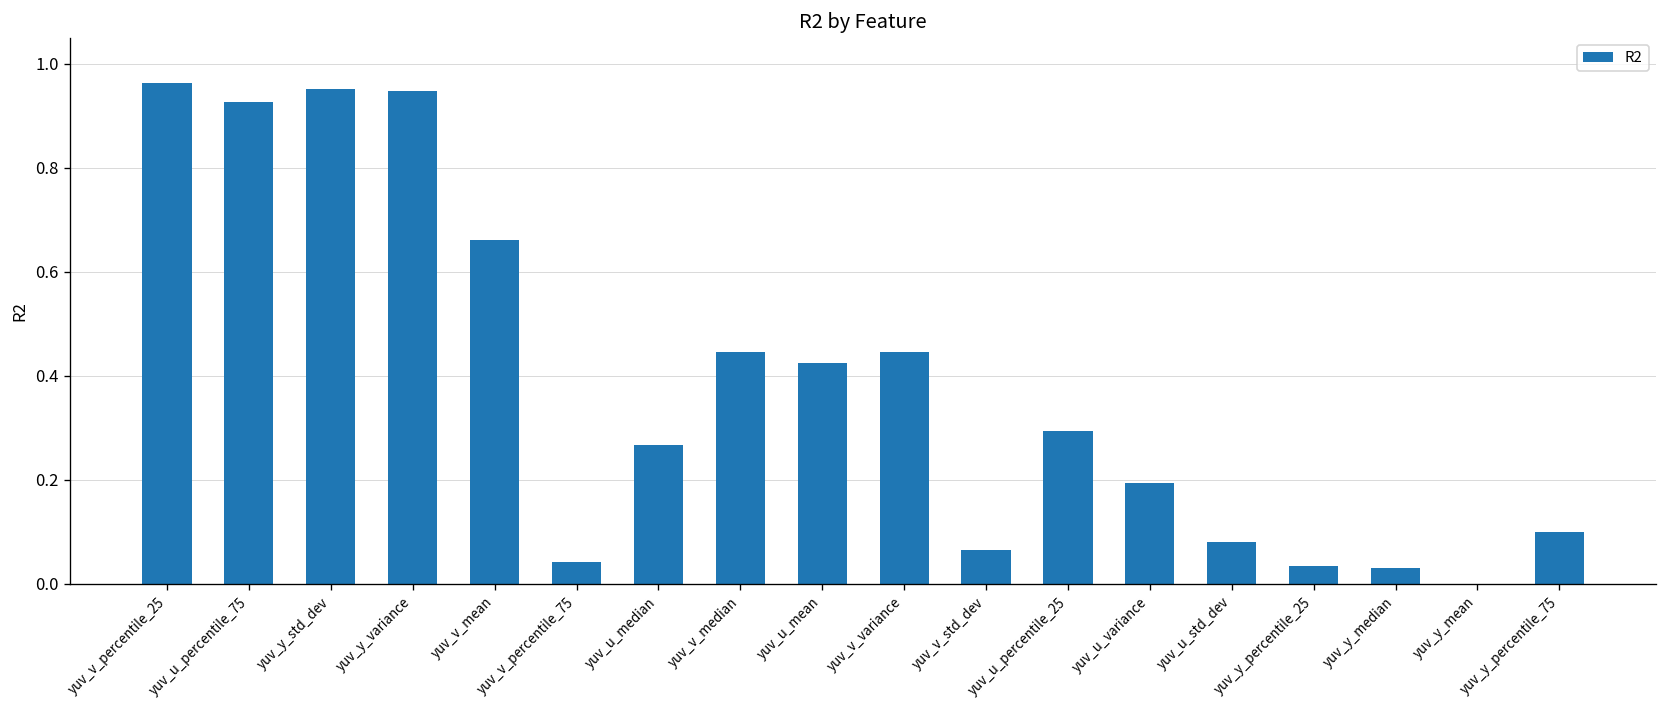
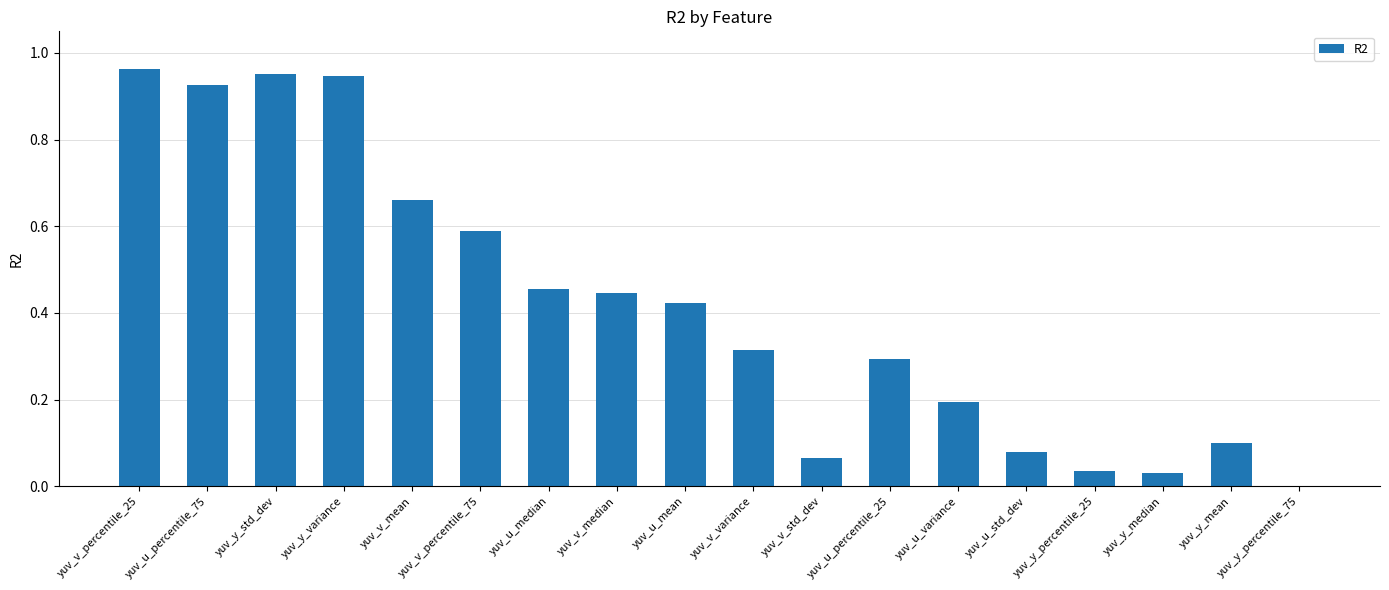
yuv_v_percentile_75: 0.04 -> 0.59
yuv_u_median: 0.27 -> 0.46
yuv_v_variance: 0.45 -> 0.31
yuv_y_mean: 0.0 -> 0.1
yuv_y_percentile_75: 0.1 -> 0.0
